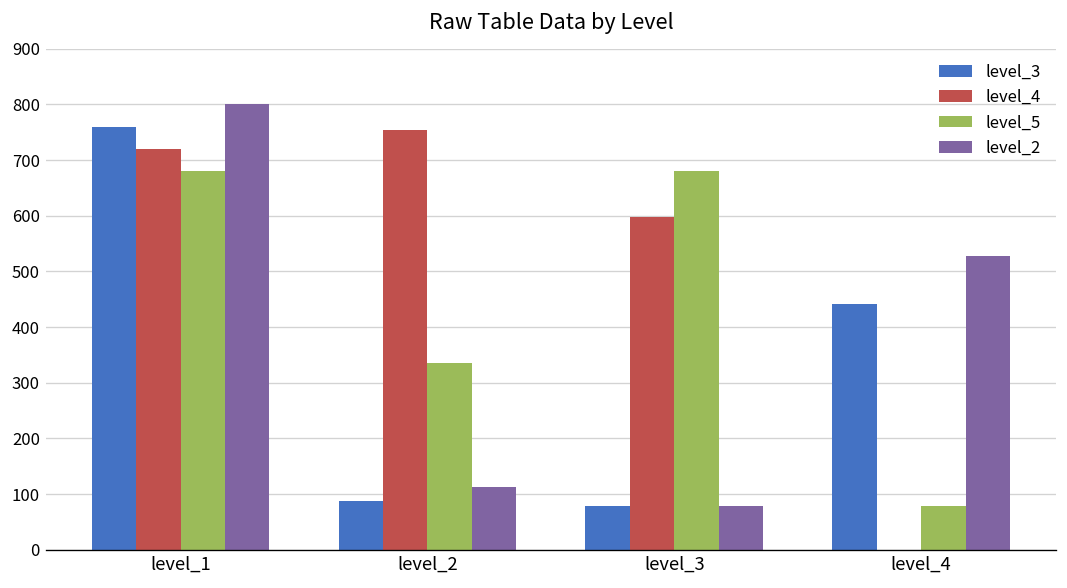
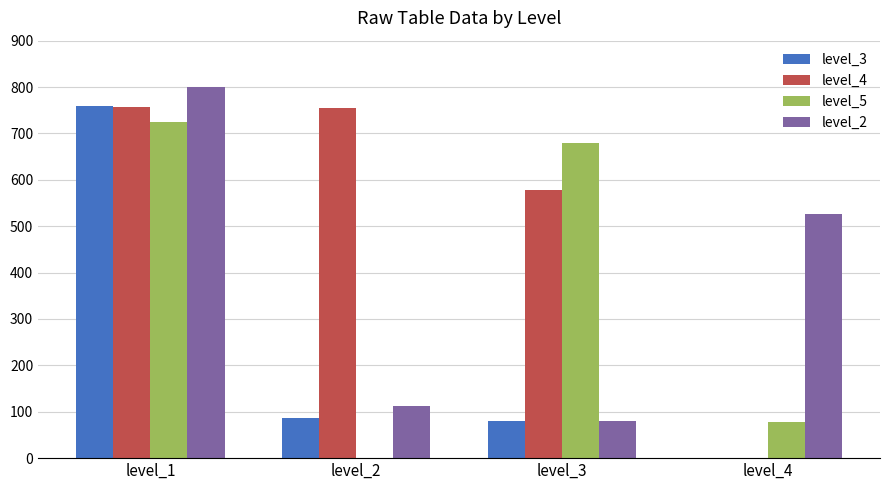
level_4, level_1: 720 -> 760
level_5, level_1: 680 -> 720
level_5, level_2: 340 -> 0
level_4, level_3: 600 -> 580
level_3, level_4: 440 -> 0
